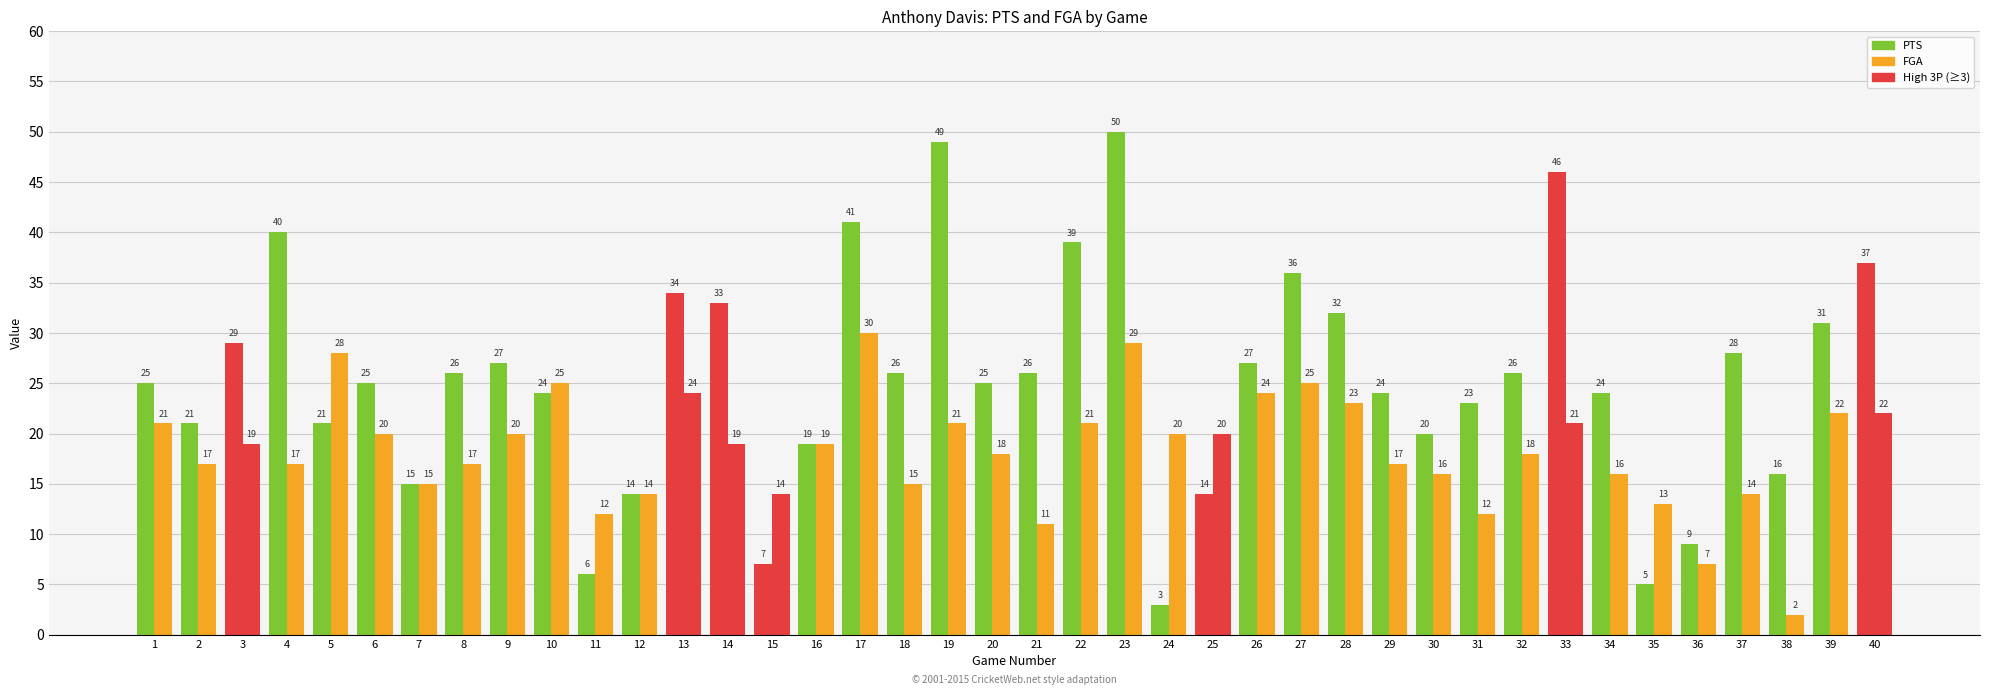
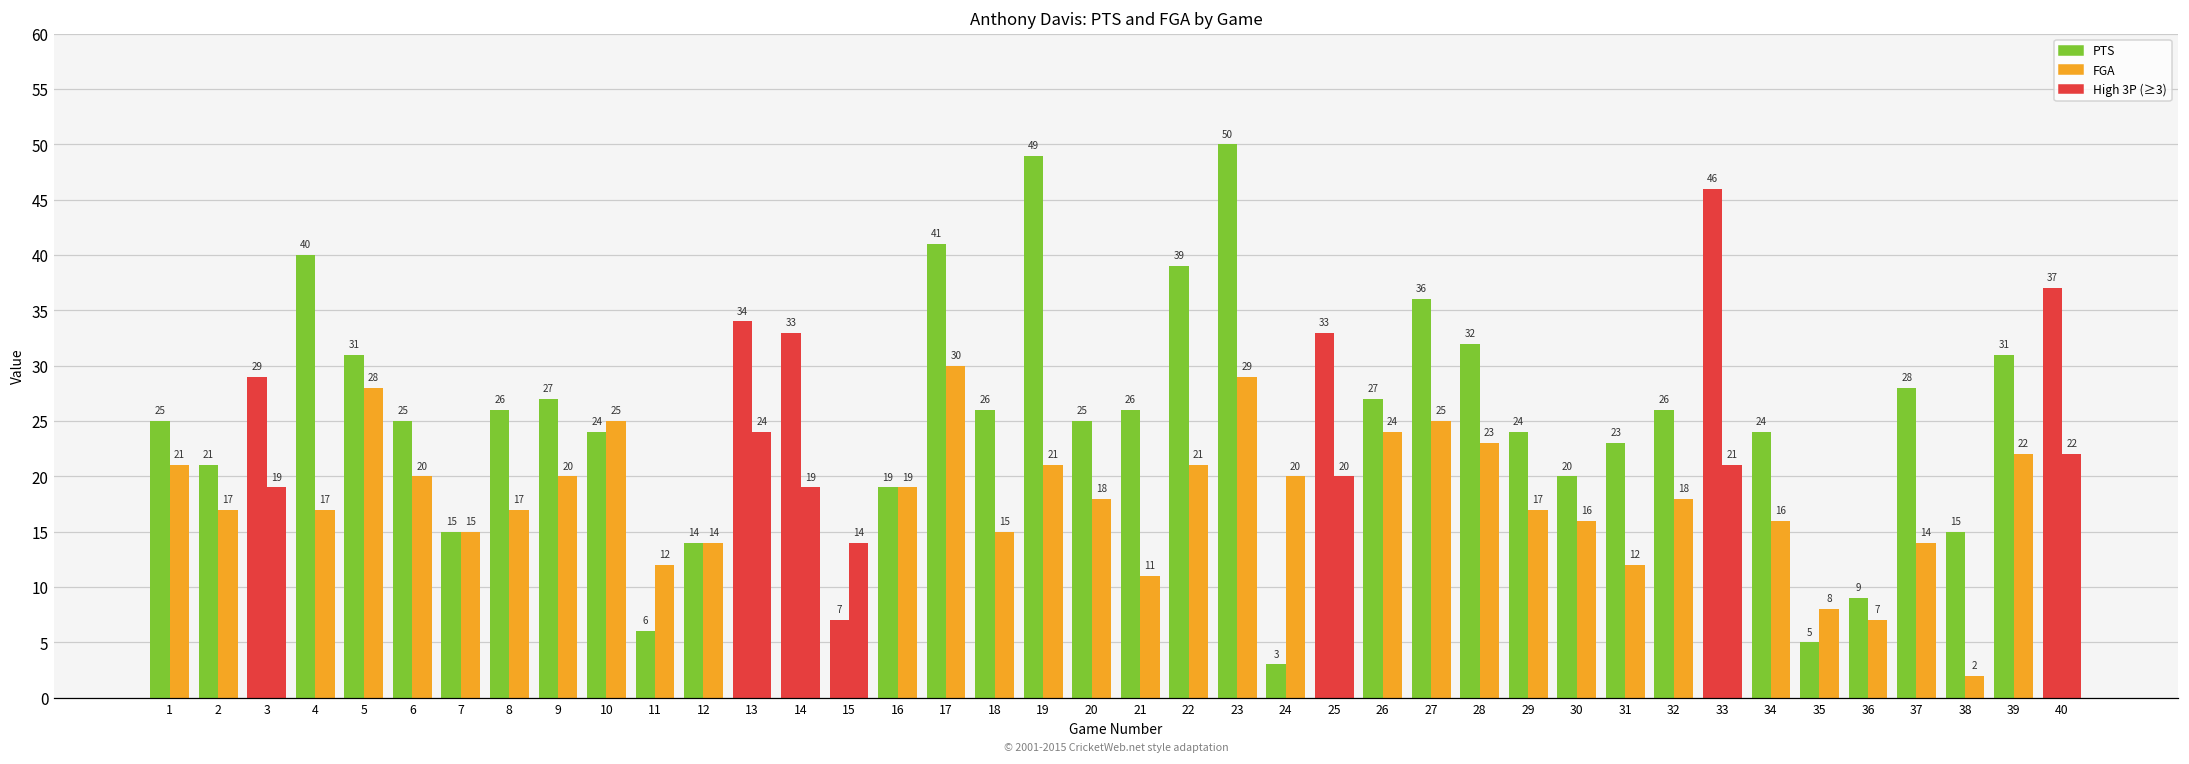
PTS, 5: 21 -> 31
PTS, 25: 14 -> 33
FGA, 35: 13 -> 8
PTS, 38: 16 -> 15
